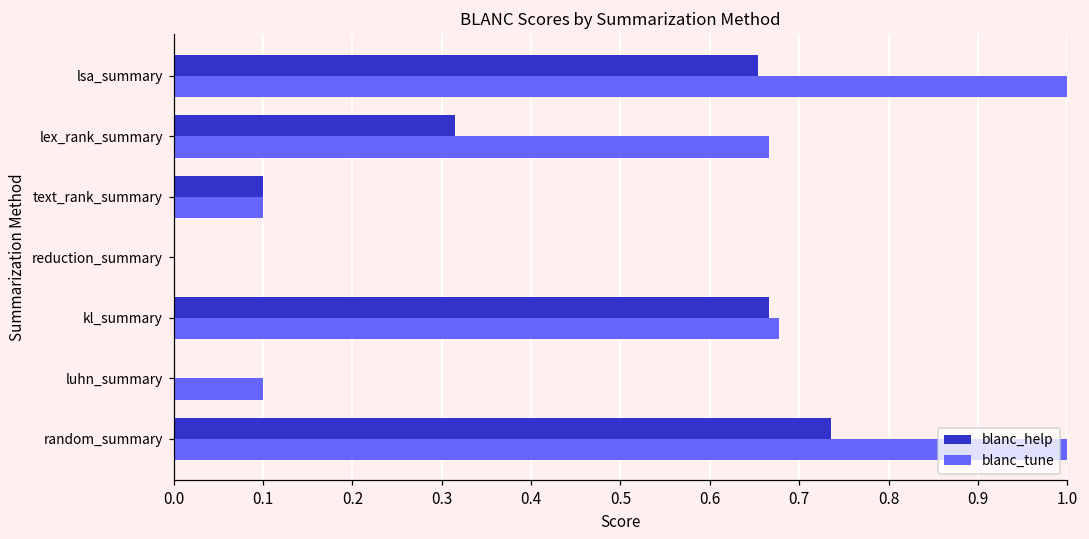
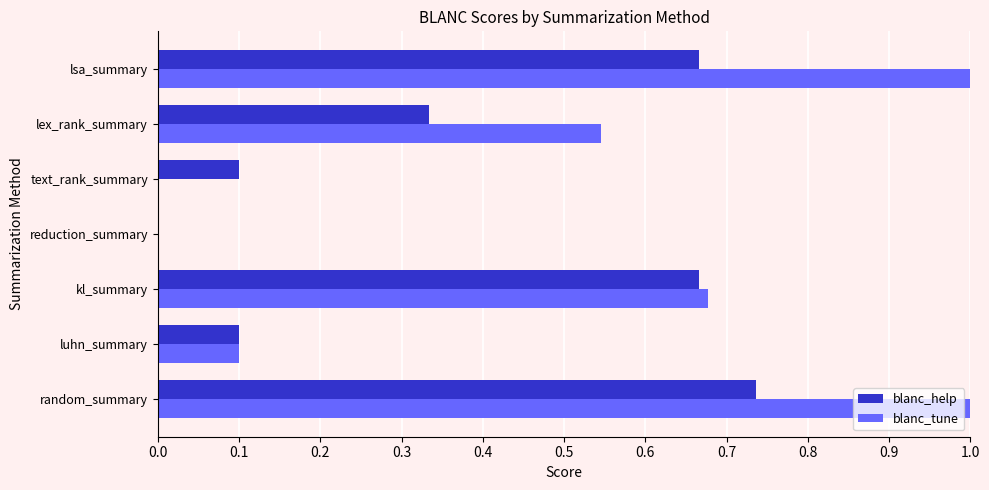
blanc_help, lsa_summary: 0.65 -> 0.67
blanc_help, lex_rank_summary: 0.31 -> 0.33
blanc_tune, lex_rank_summary: 0.67 -> 0.55
blanc_tune, text_rank_summary: 0.1 -> 0.0
blanc_help, luhn_summary: 0.0 -> 0.1
